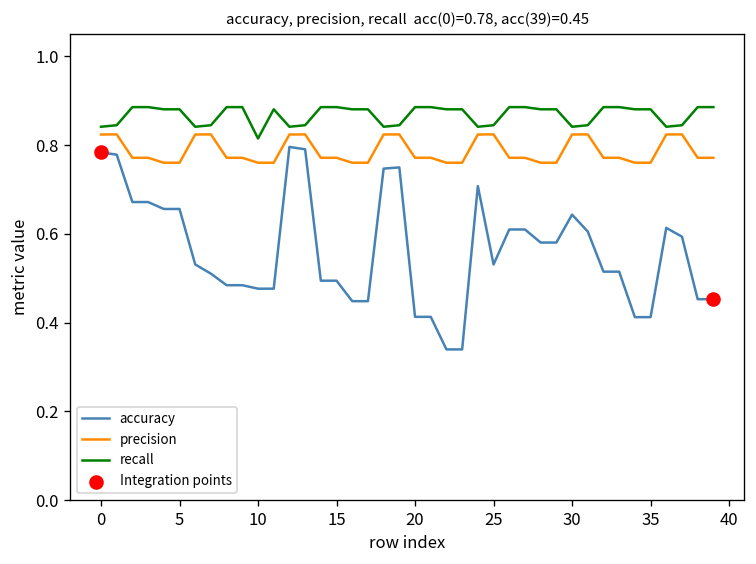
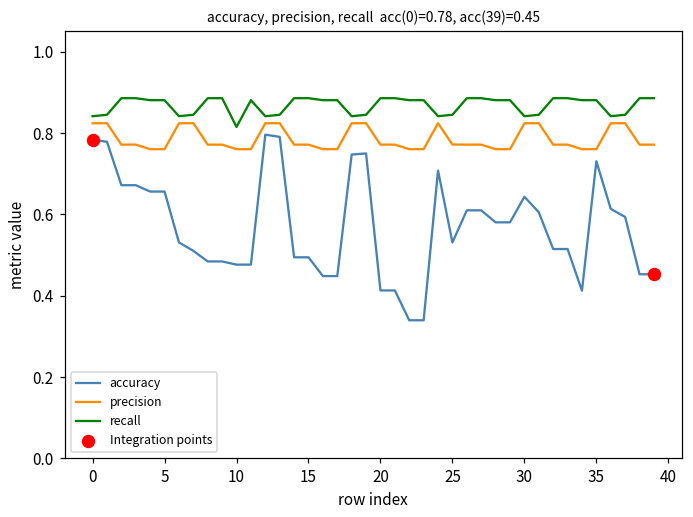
precision, 25: 0.82 -> 0.77
accuracy, 35: 0.41 -> 0.73
